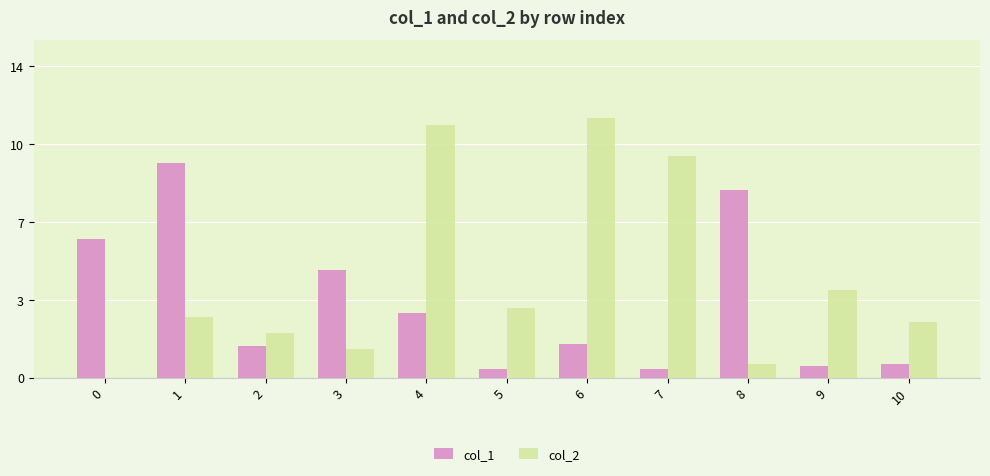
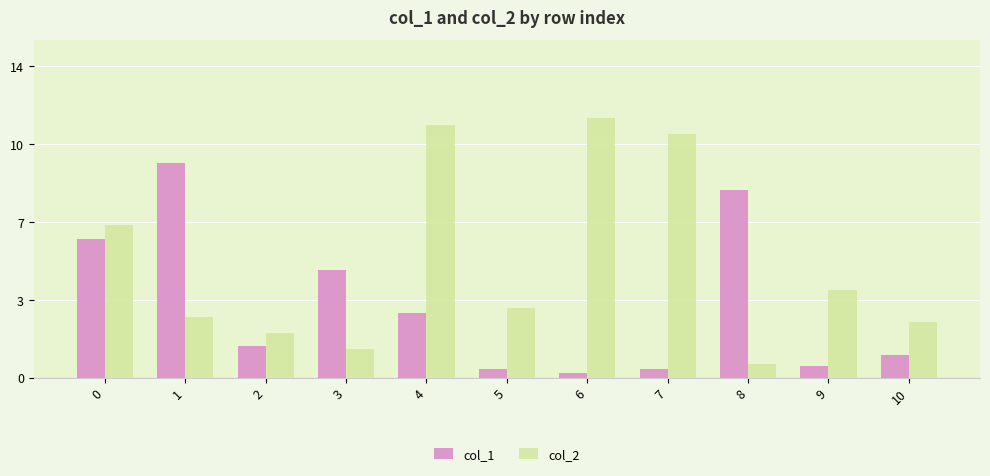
col_2, 0: 0.0 -> 6.8
col_1, 6: 1.5 -> 0.2
col_2, 7: 9.9 -> 10.9
col_1, 10: 0.6 -> 1.0
